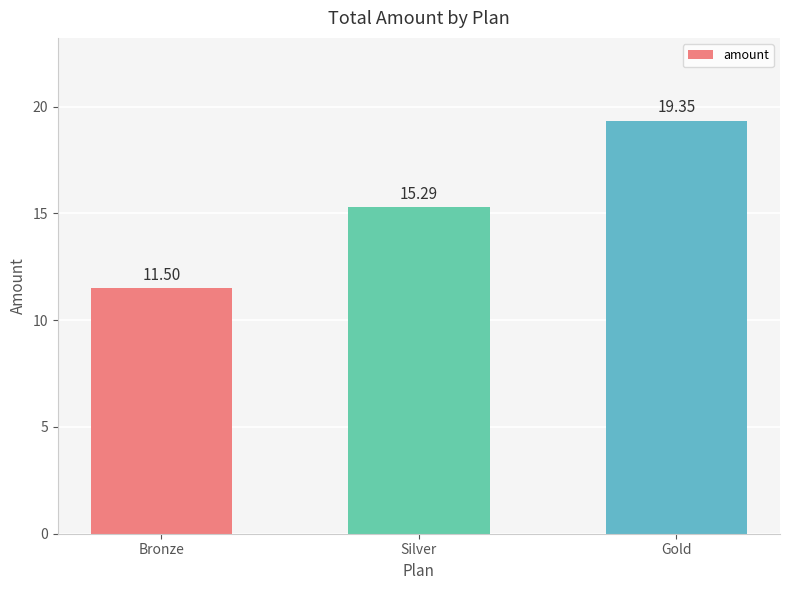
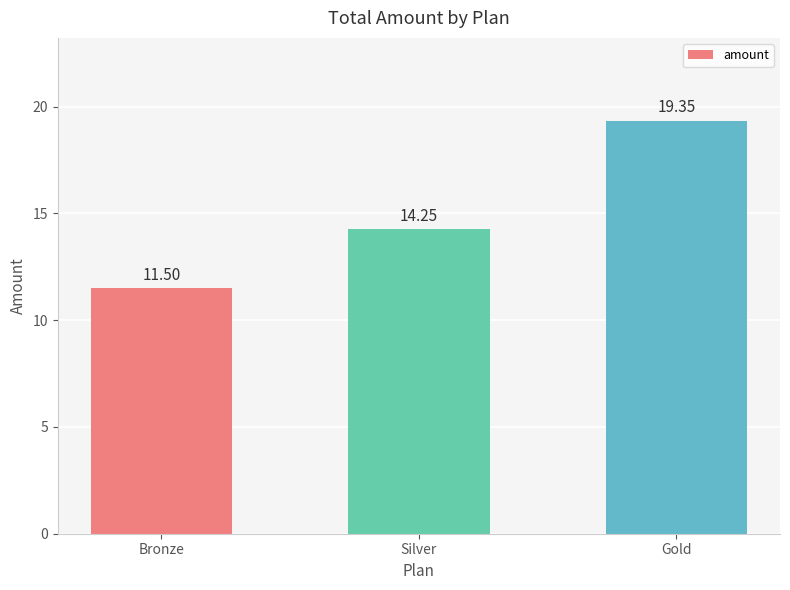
Silver: 15.29 -> 14.25
